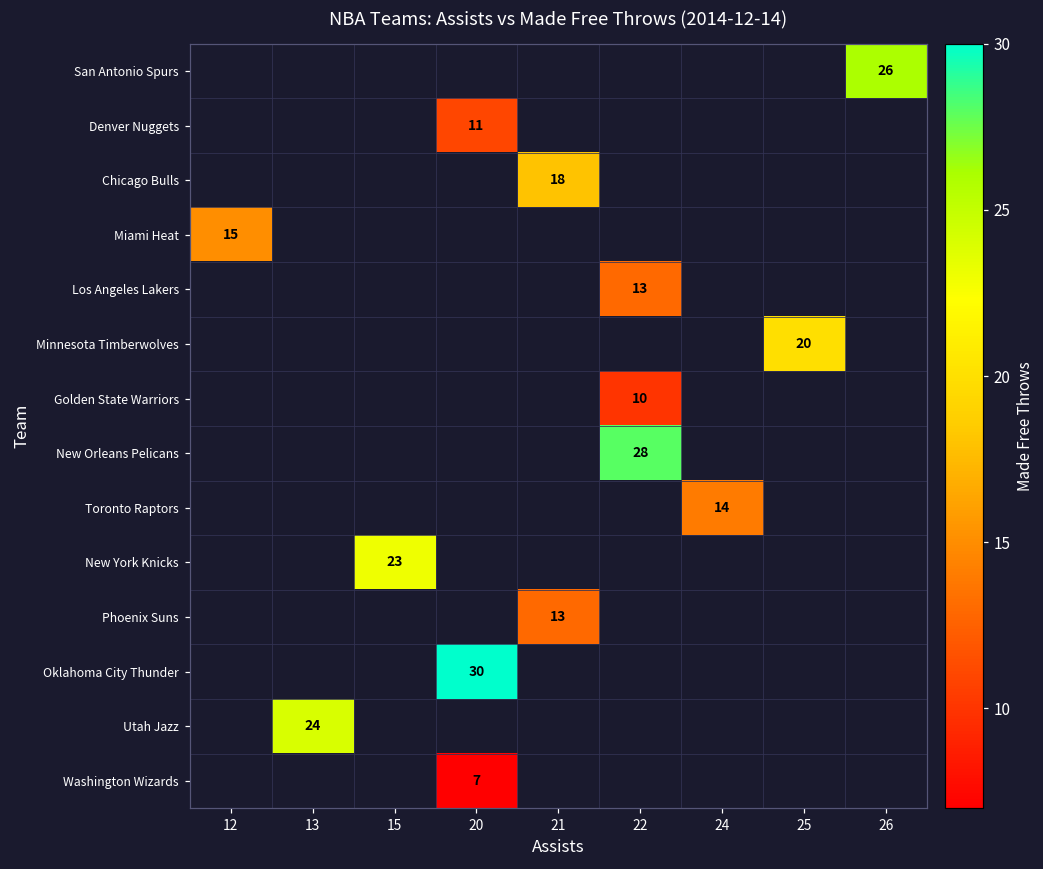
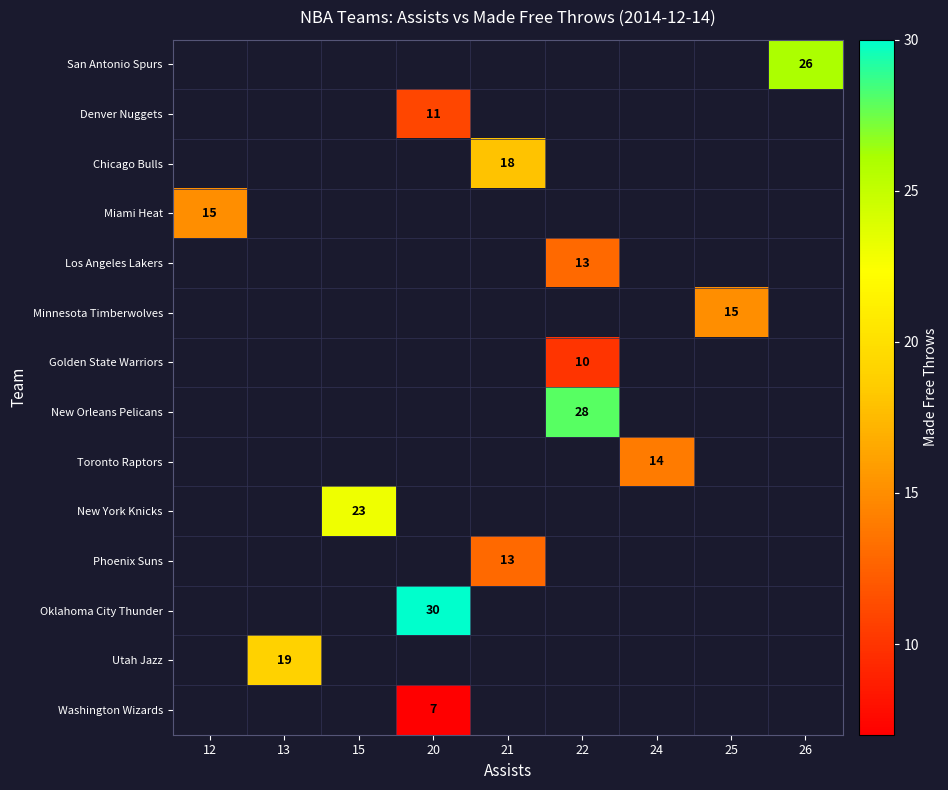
Minnesota Timberwolves, 25: 20 -> 15
Utah Jazz, 13: 24 -> 19
